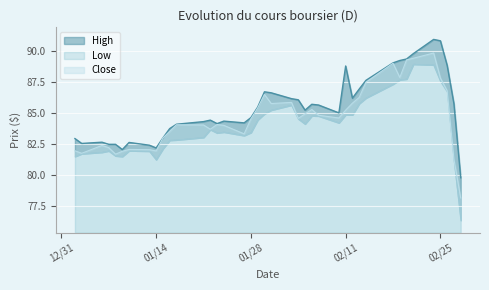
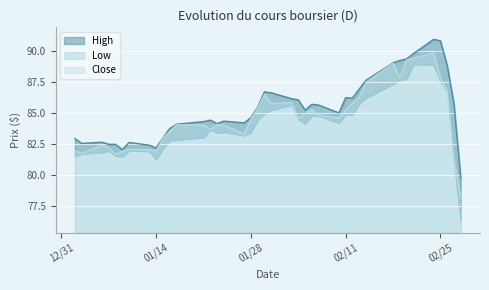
High, 02/11: 88.8 -> 86.2
